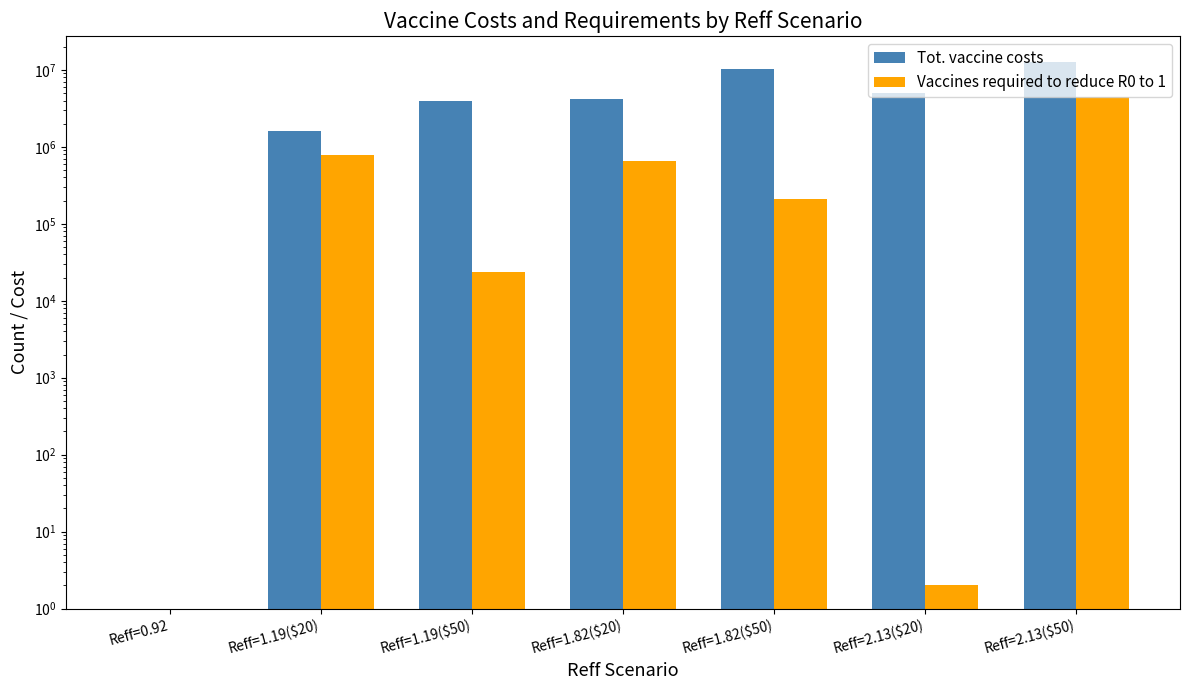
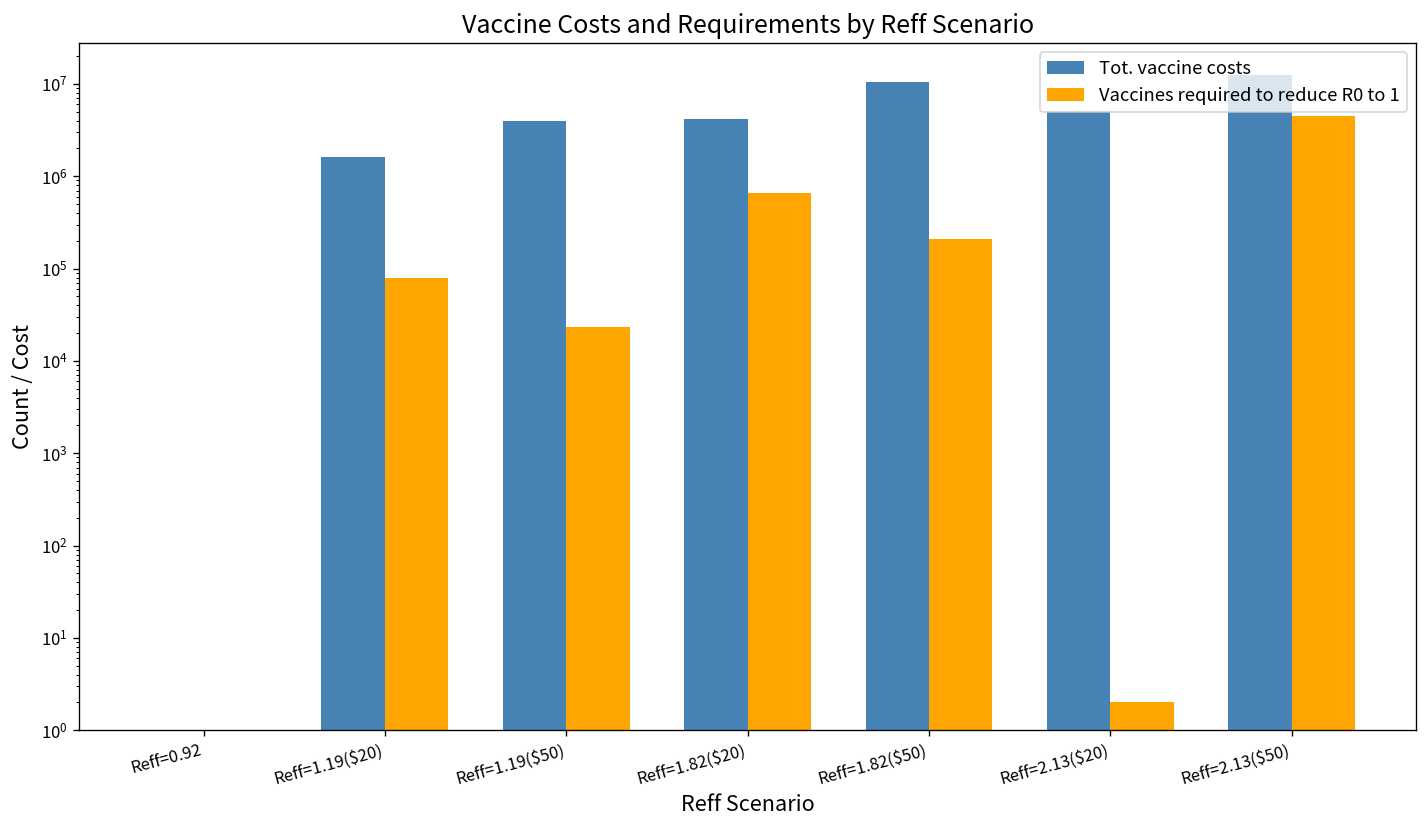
Vaccines required to reduce R0 to 1, Reff=1.19($20): 800000 -> 80000
